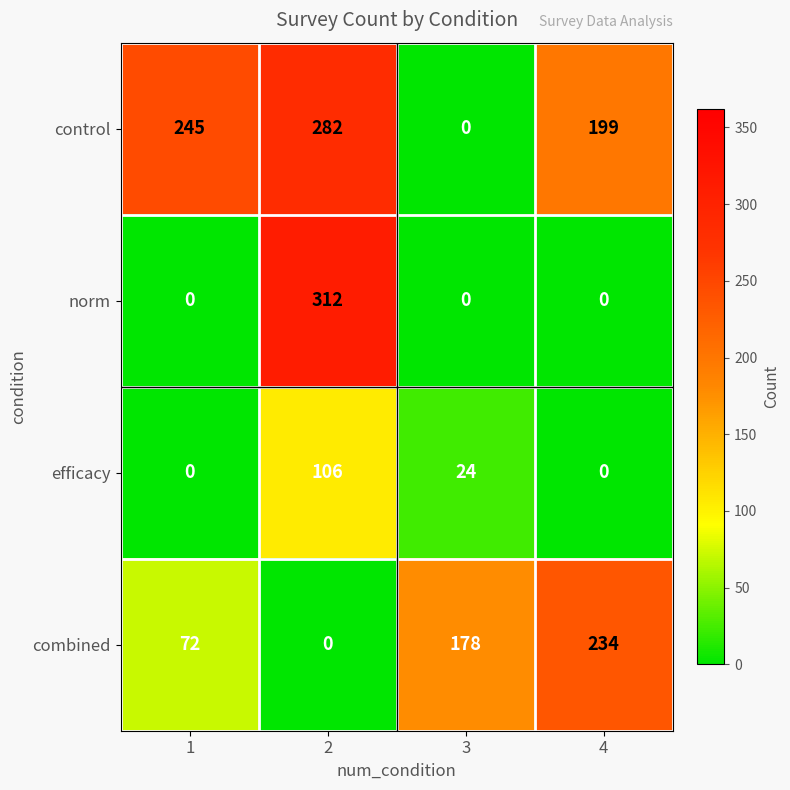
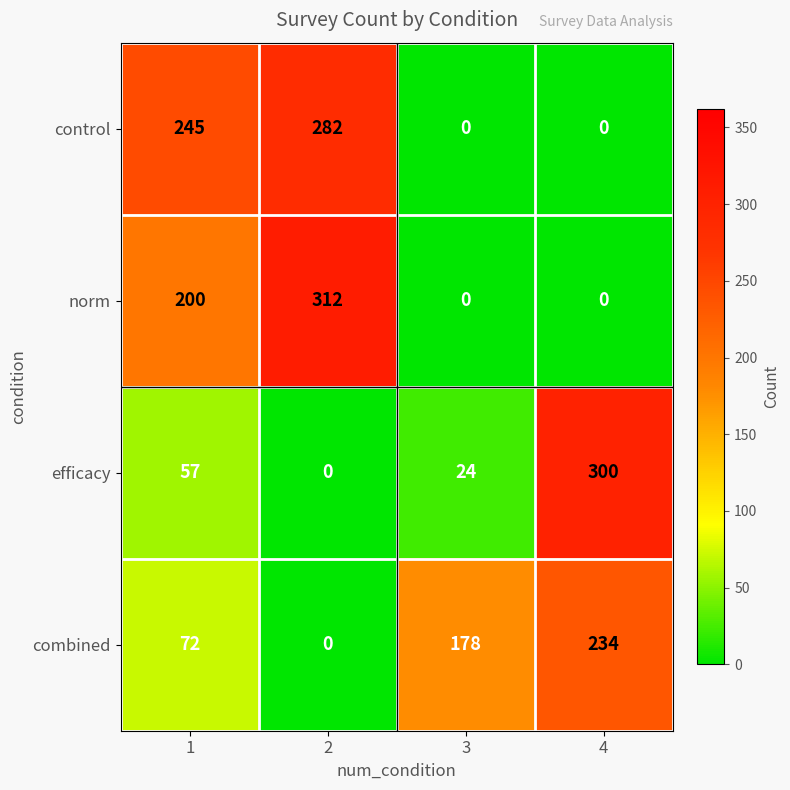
control, 4: 199 -> 0
norm, 1: 0 -> 200
efficacy, 1: 0 -> 57
efficacy, 2: 106 -> 0
efficacy, 4: 0 -> 300
